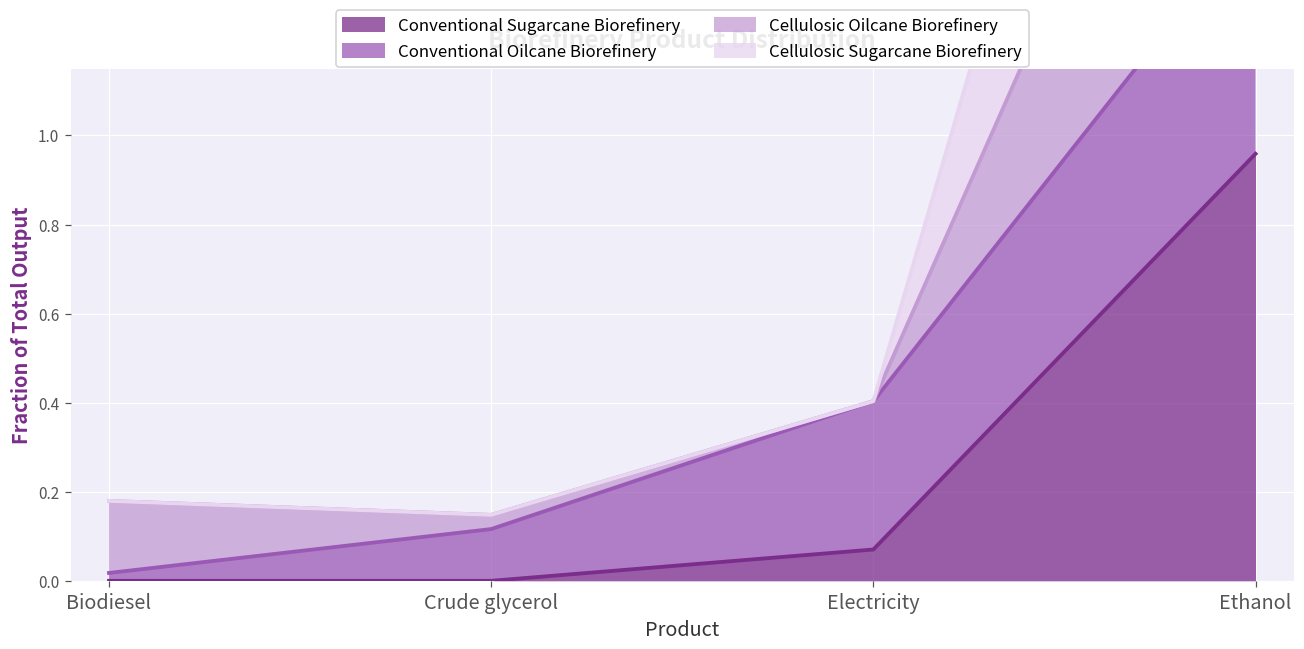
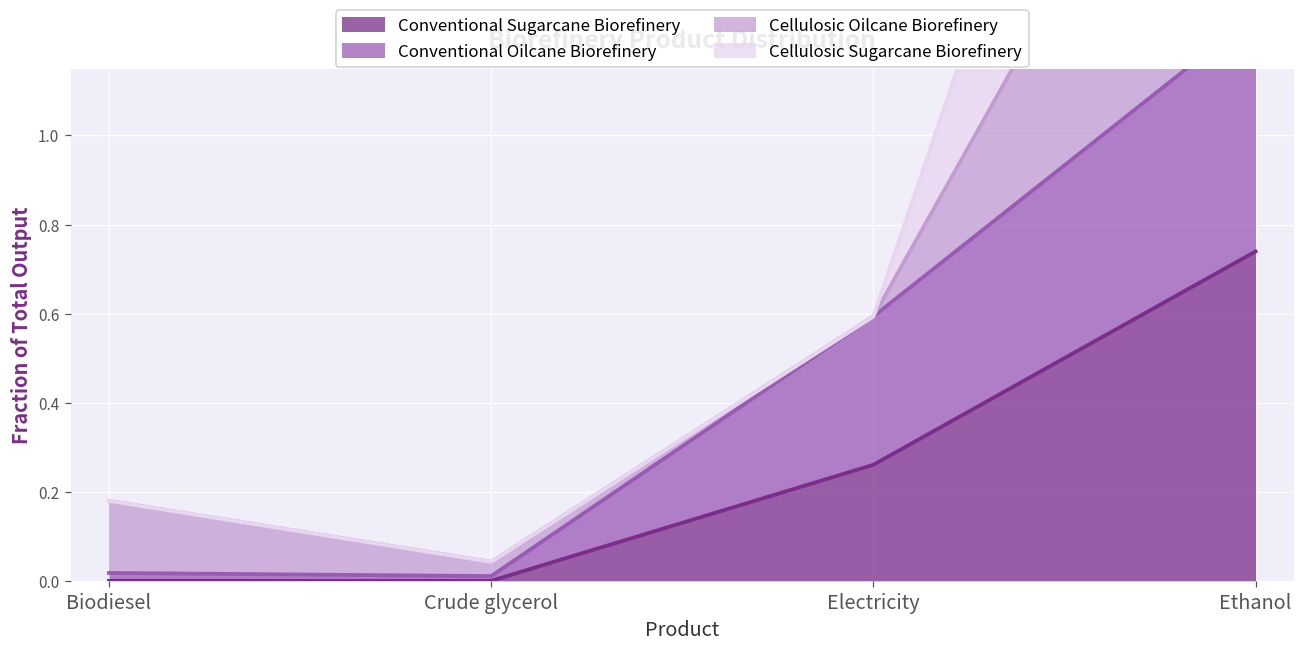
Conventional Oilcane Biorefinery, Crude glycerol: 0.12 -> 0.01
Conventional Sugarcane Biorefinery, Electricity: 0.07 -> 0.26
Conventional Sugarcane Biorefinery, Ethanol: 0.96 -> 0.74
